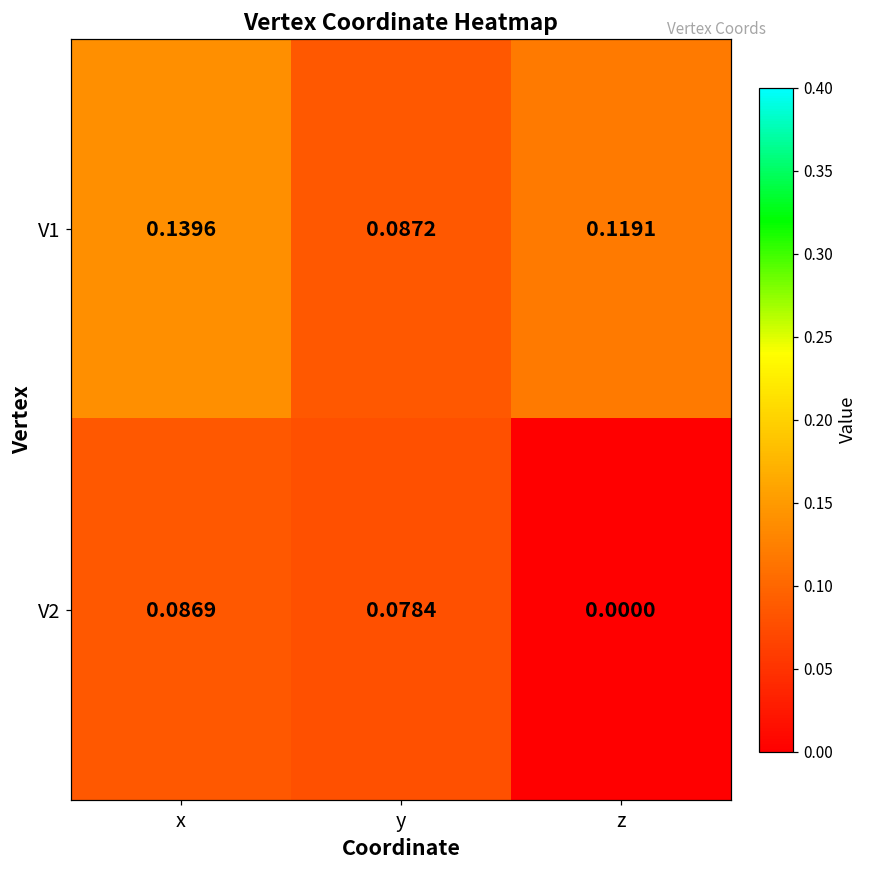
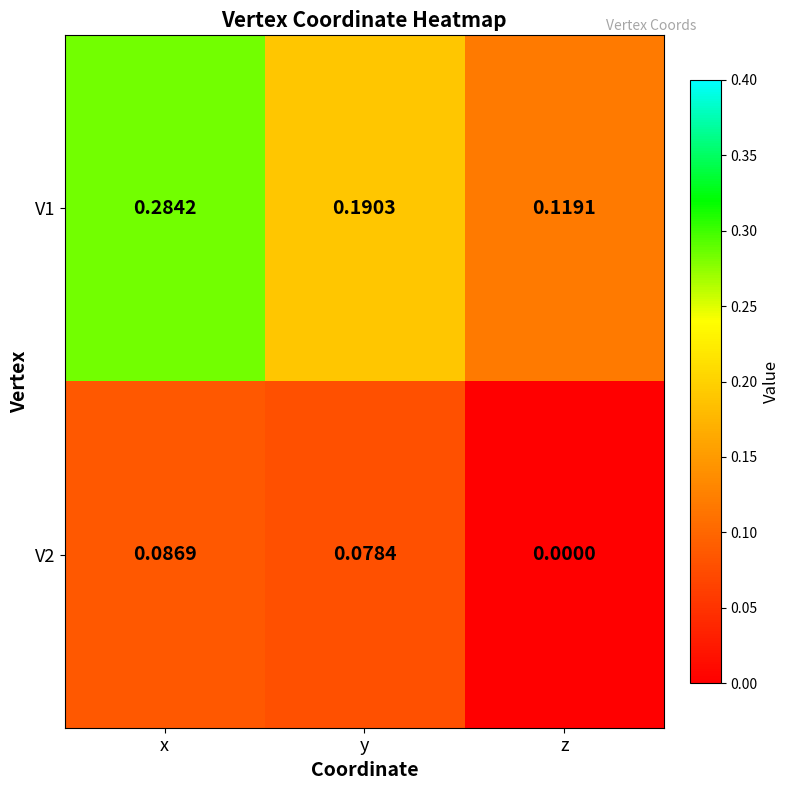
V1, x: 0.1396 -> 0.2842
V1, y: 0.0872 -> 0.1903
